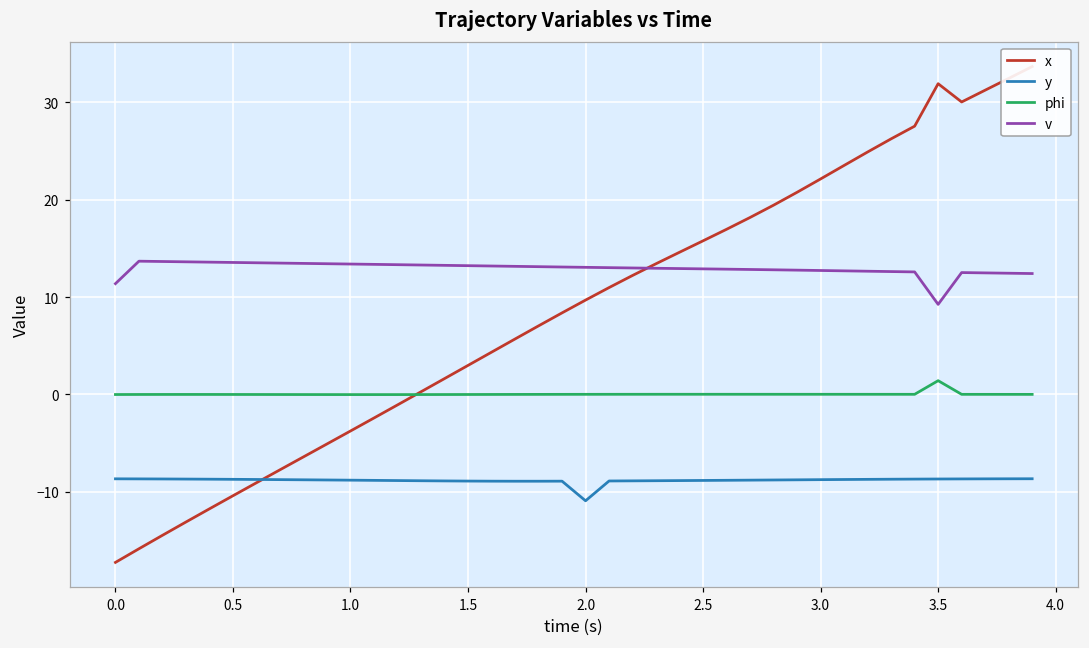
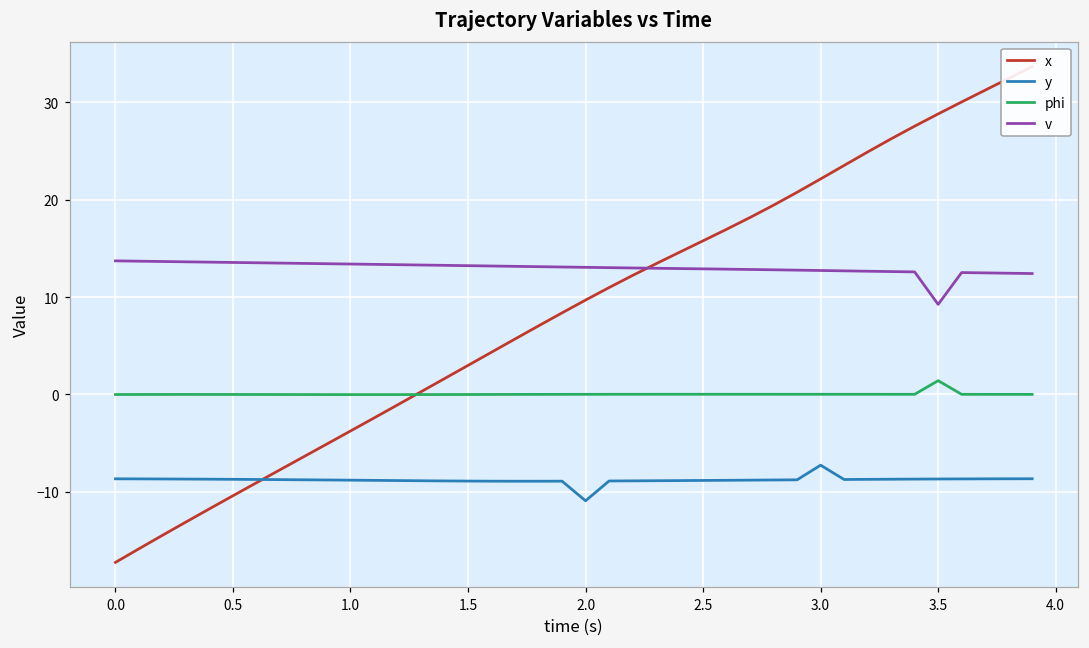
v, 0.0: 11 -> 14
y, 3.0: -9 -> -7
x, 3.5: 32 -> 29
